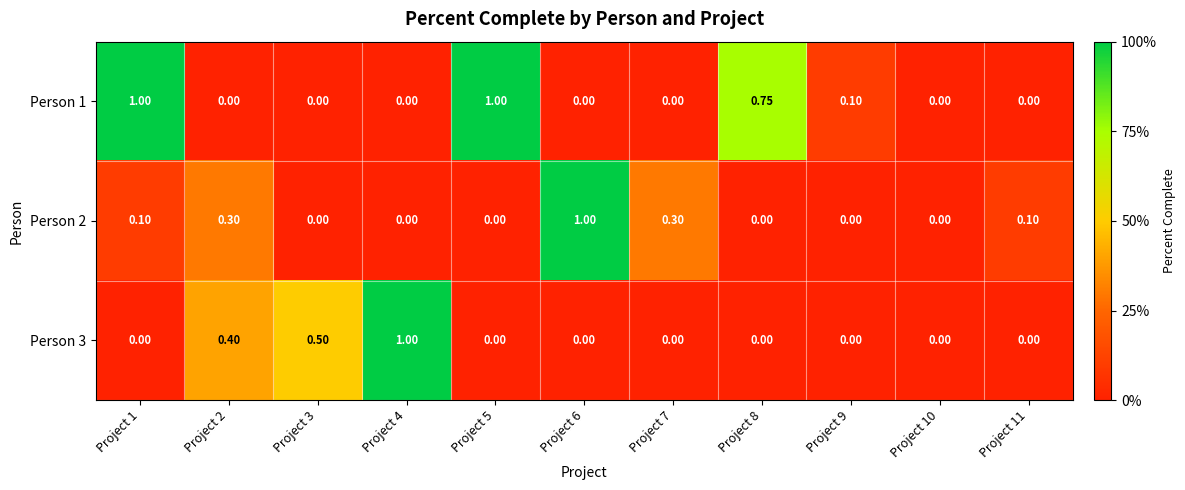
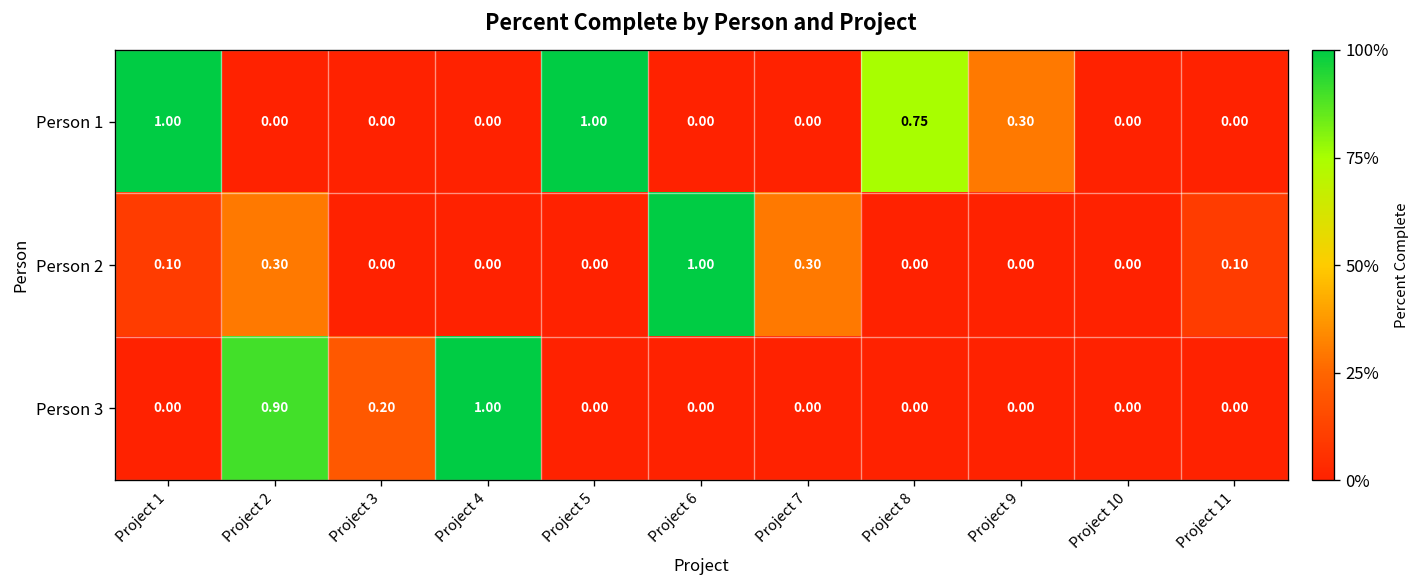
Person 1, Project 9: 0.10 -> 0.30
Person 3, Project 2: 0.40 -> 0.90
Person 3, Project 3: 0.50 -> 0.20
